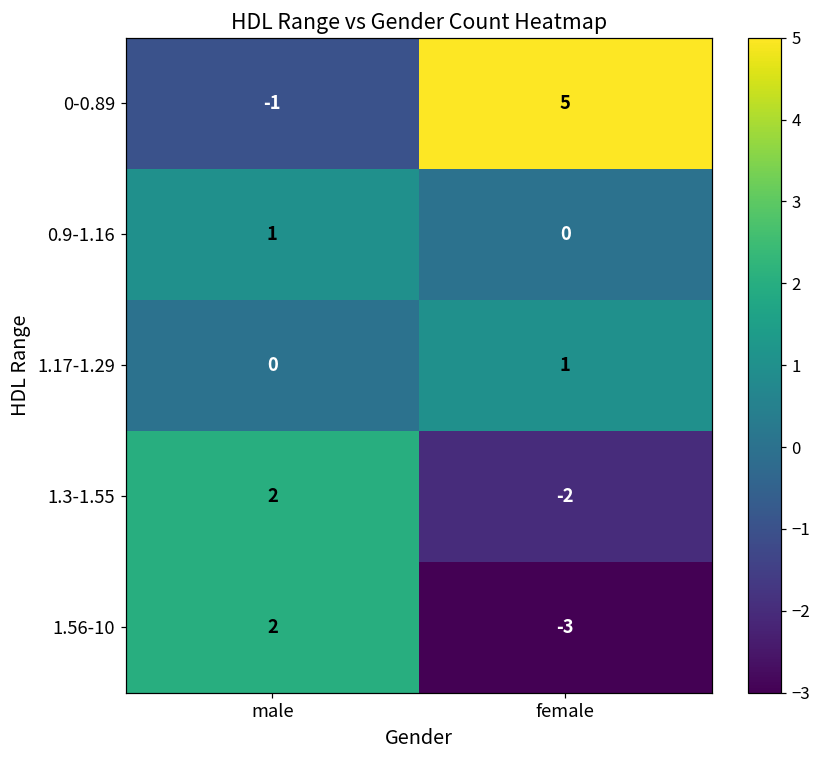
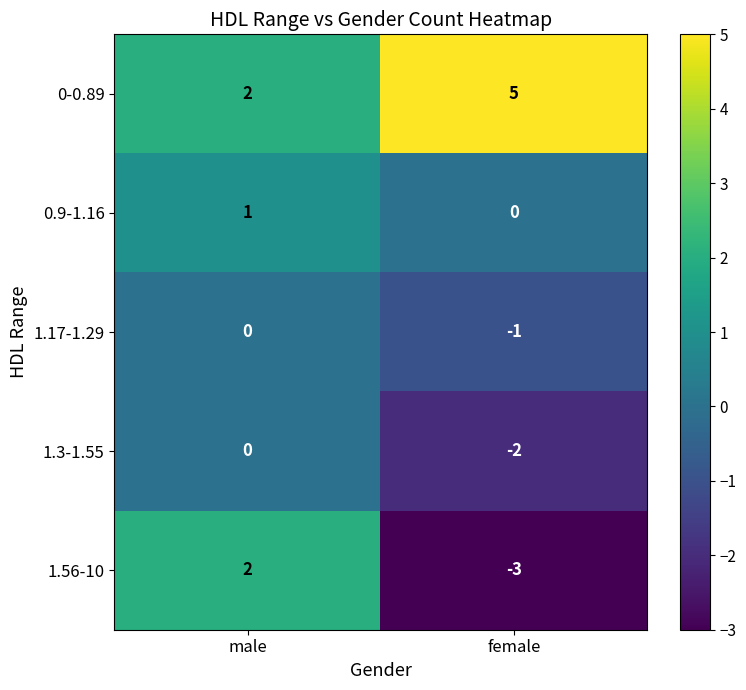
0-0.89, male: -1 -> 2
1.17-1.29, female: 1 -> -1
1.3-1.55, male: 2 -> 0
